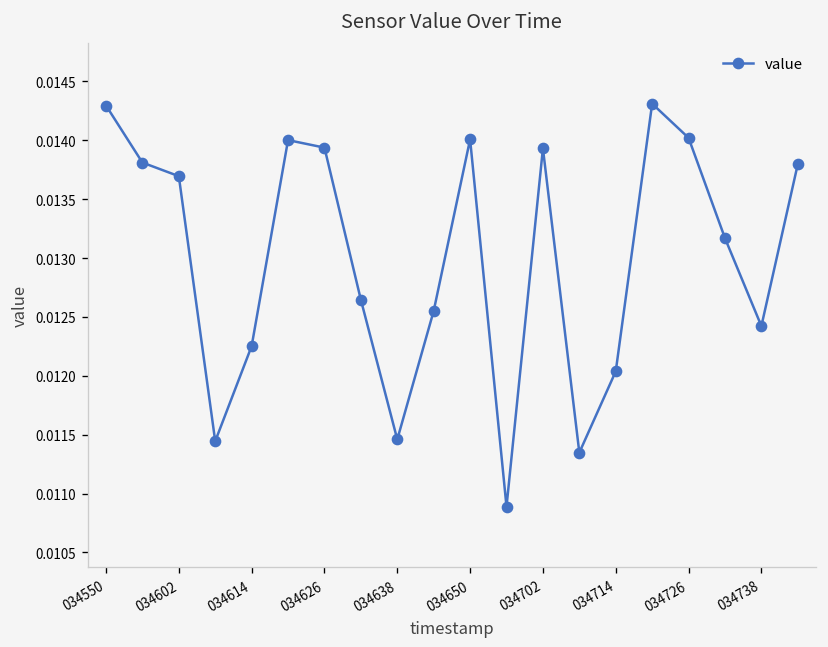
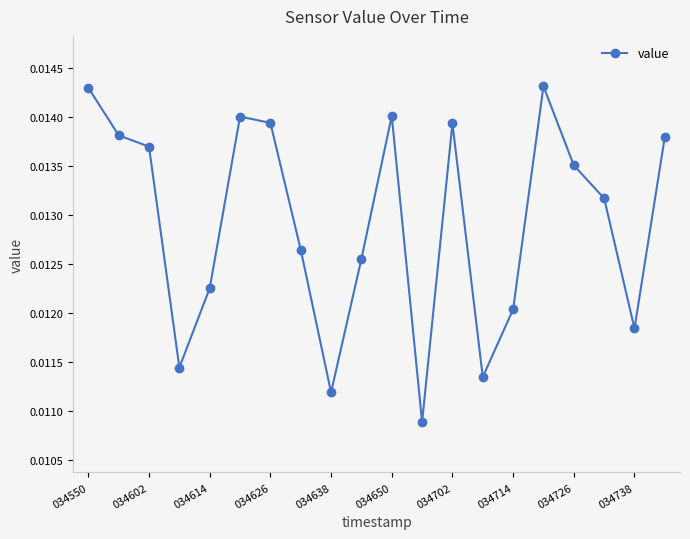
034638: 0.0115 -> 0.0112
034726: 0.0140 -> 0.0135
034738: 0.0124 -> 0.0118
